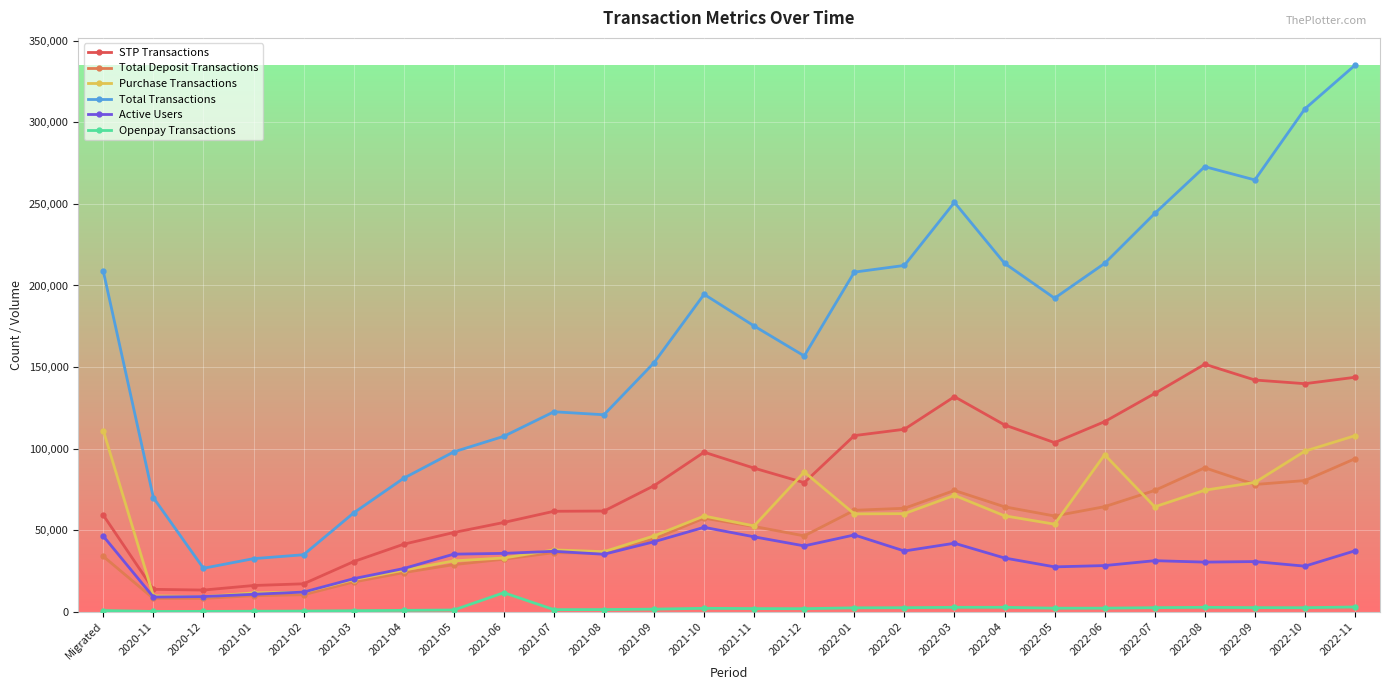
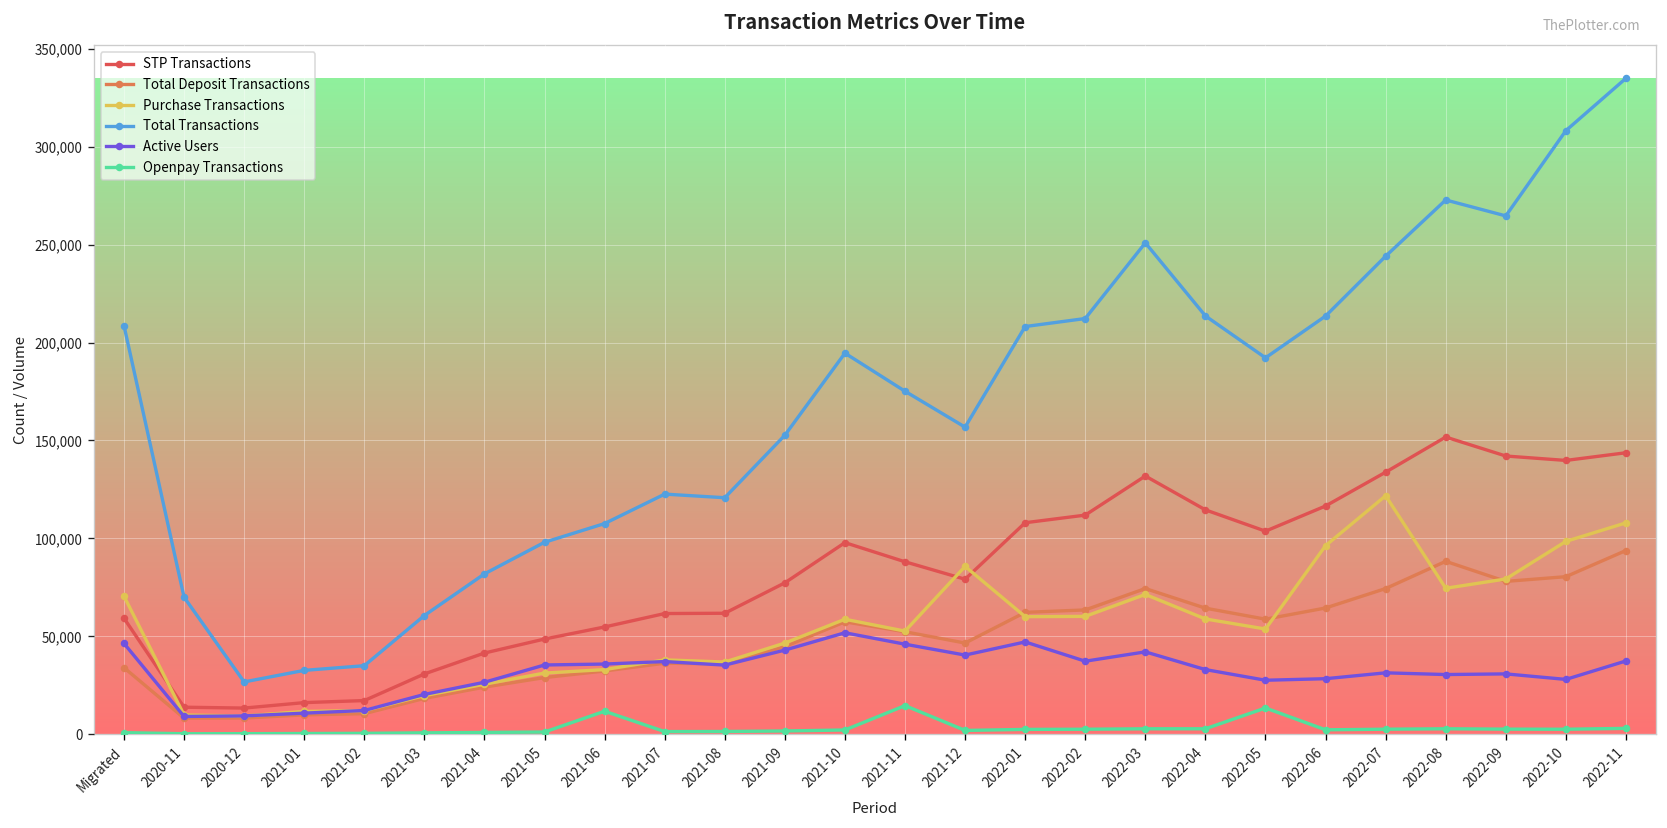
Purchase Transactions, Migrated: 111,000 -> 71,000
Openpay Transactions, 2021-11: 2,000 -> 15,000
Openpay Transactions, 2022-05: 2,000 -> 13,000
Purchase Transactions, 2022-07: 64,000 -> 122,000
